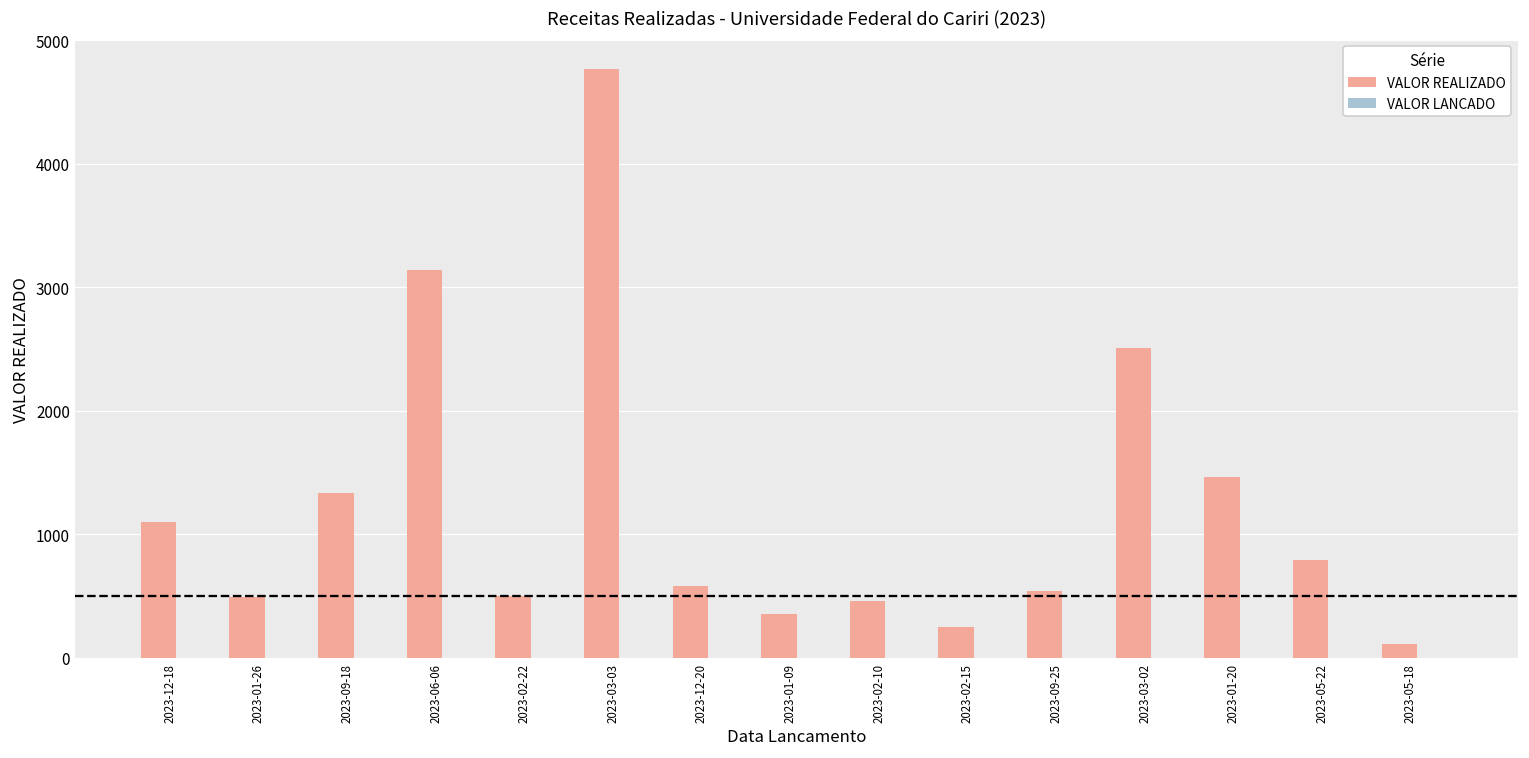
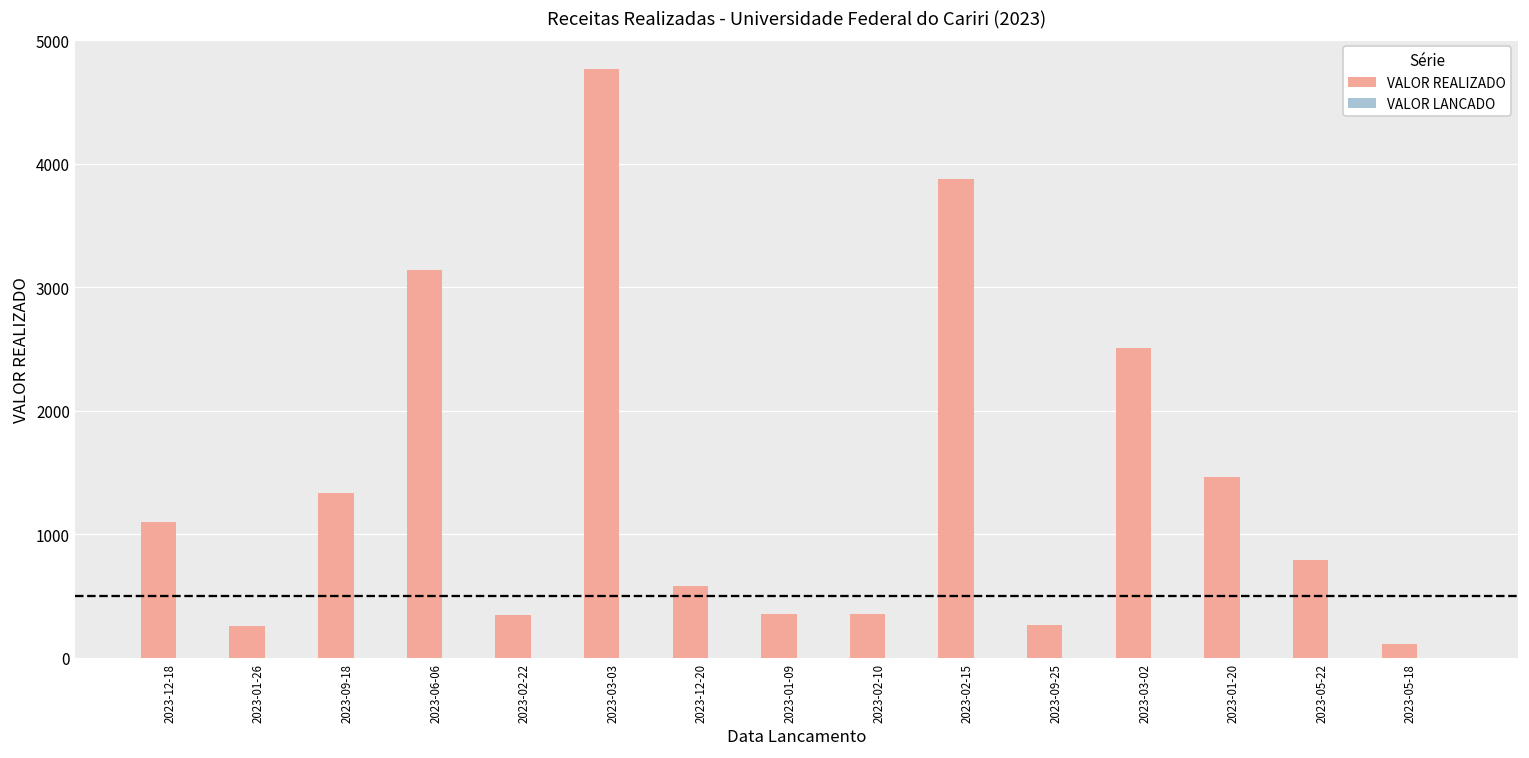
VALOR REALIZADO, 2023-01-26: 490 -> 260
VALOR REALIZADO, 2023-02-22: 500 -> 350
VALOR REALIZADO, 2023-02-10: 460 -> 360
VALOR REALIZADO, 2023-02-15: 250 -> 3880
VALOR REALIZADO, 2023-09-25: 540 -> 270
